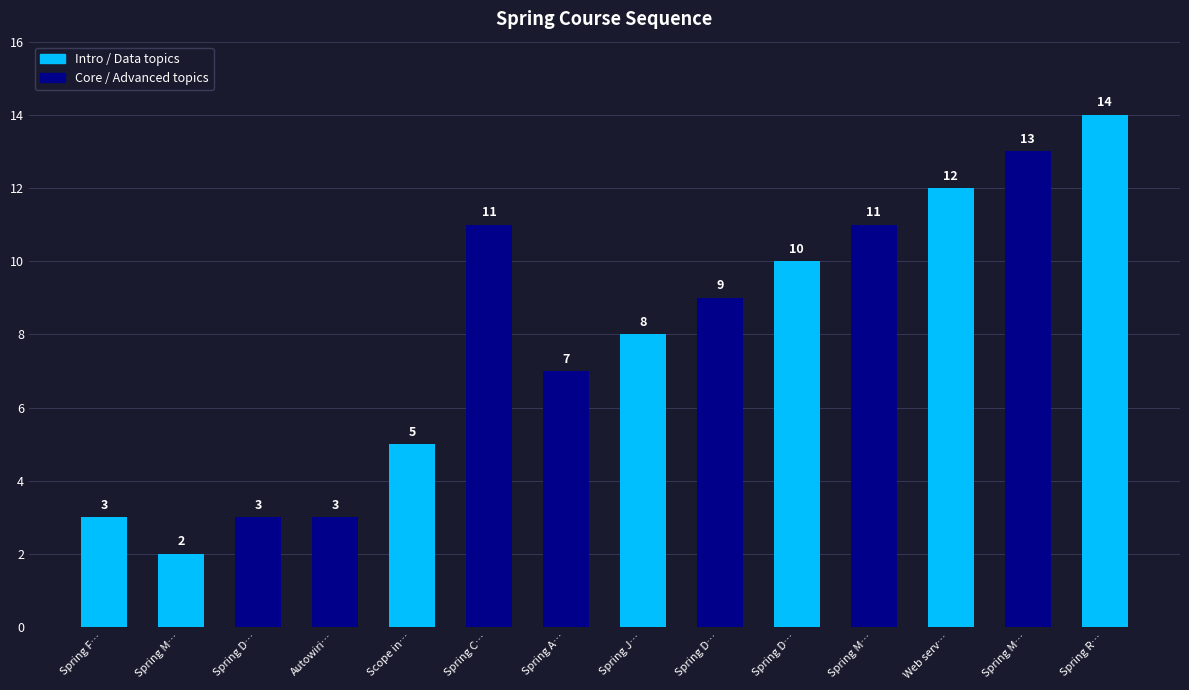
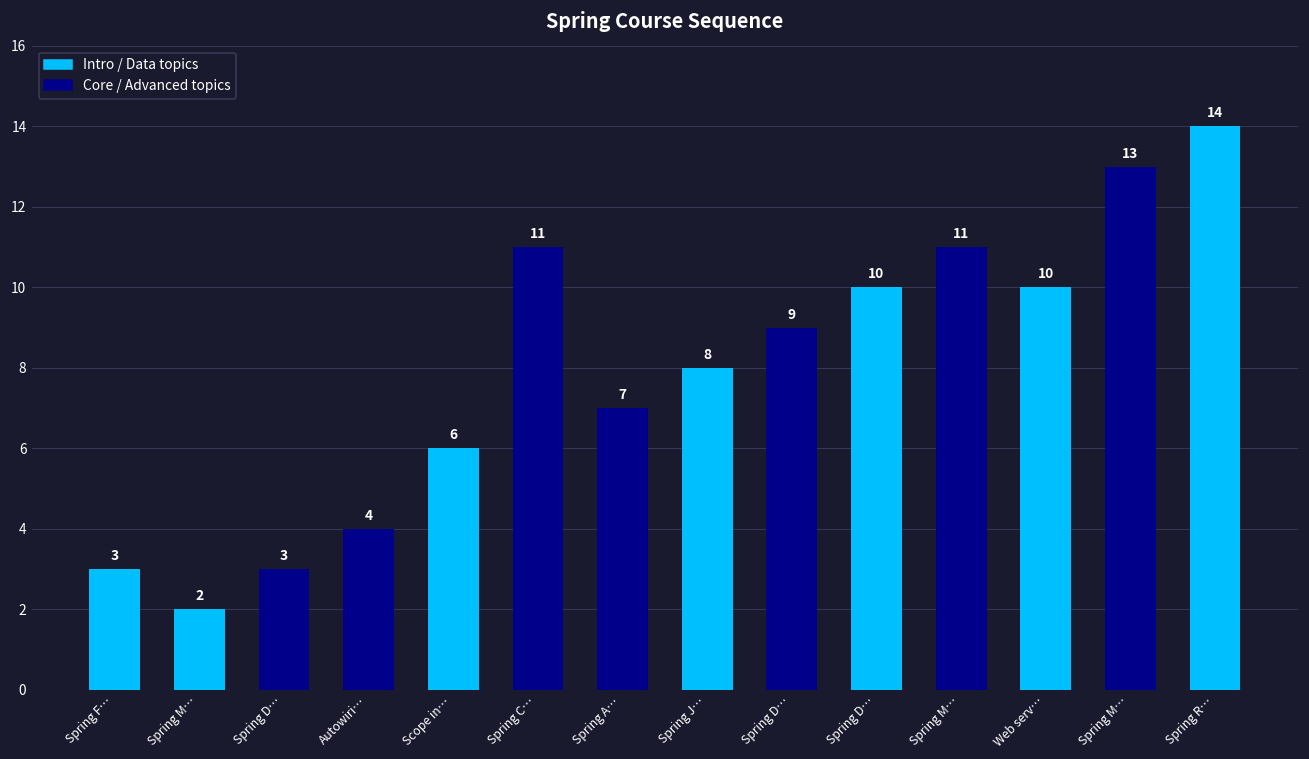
Autowiri…: 3 -> 4
Scope in…: 5 -> 6
Web serv…: 12 -> 10
